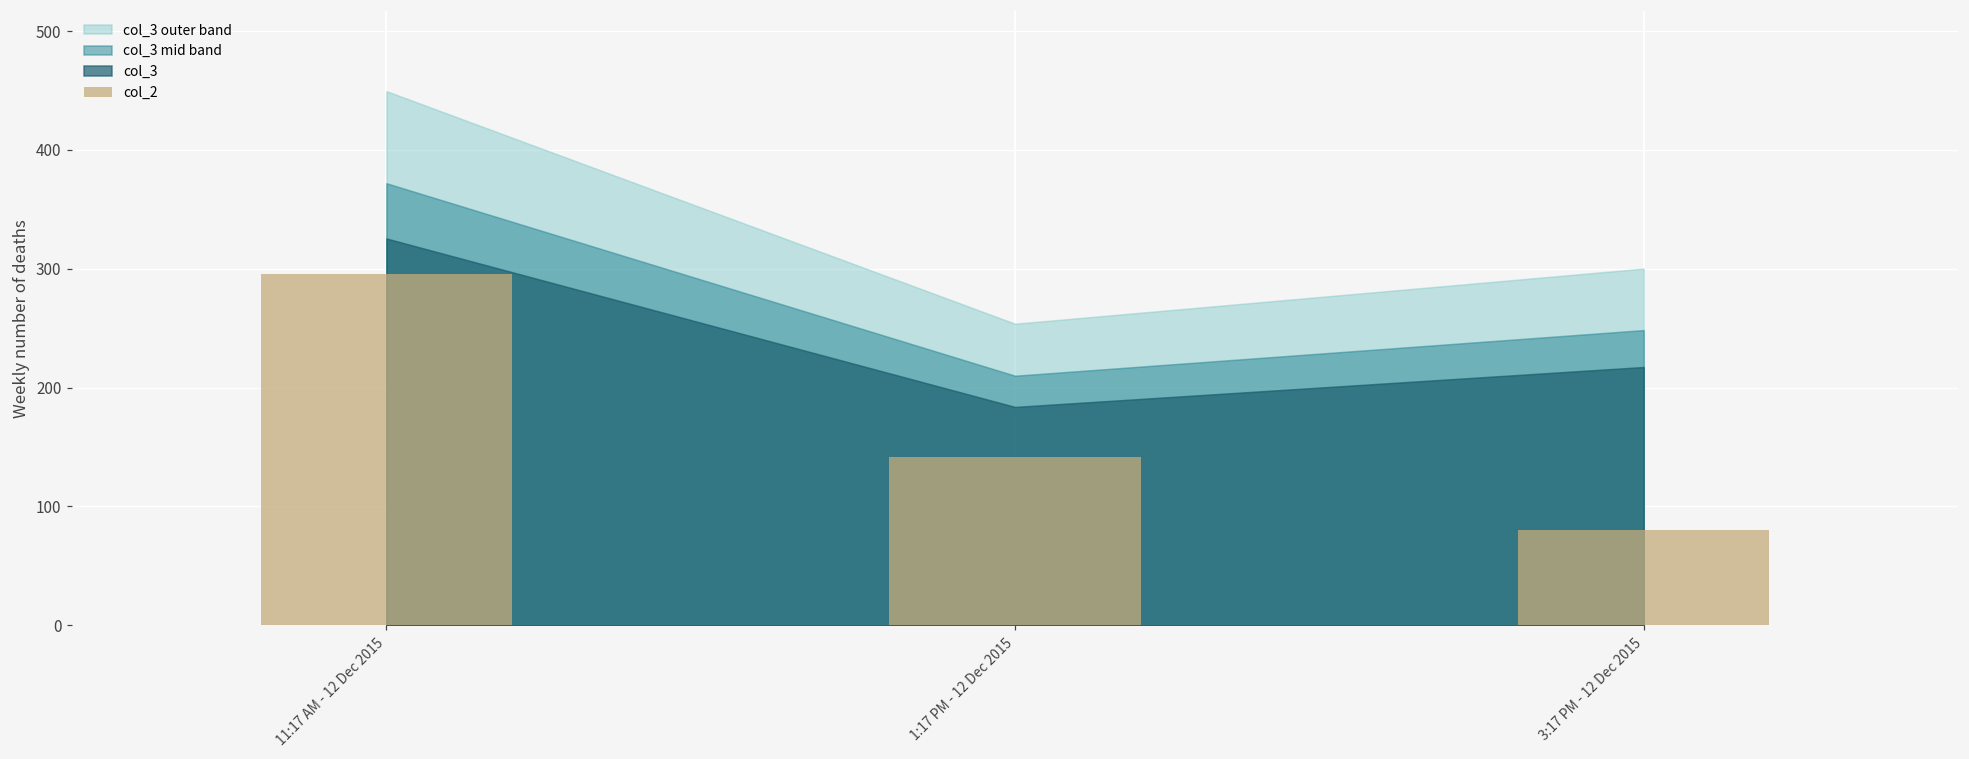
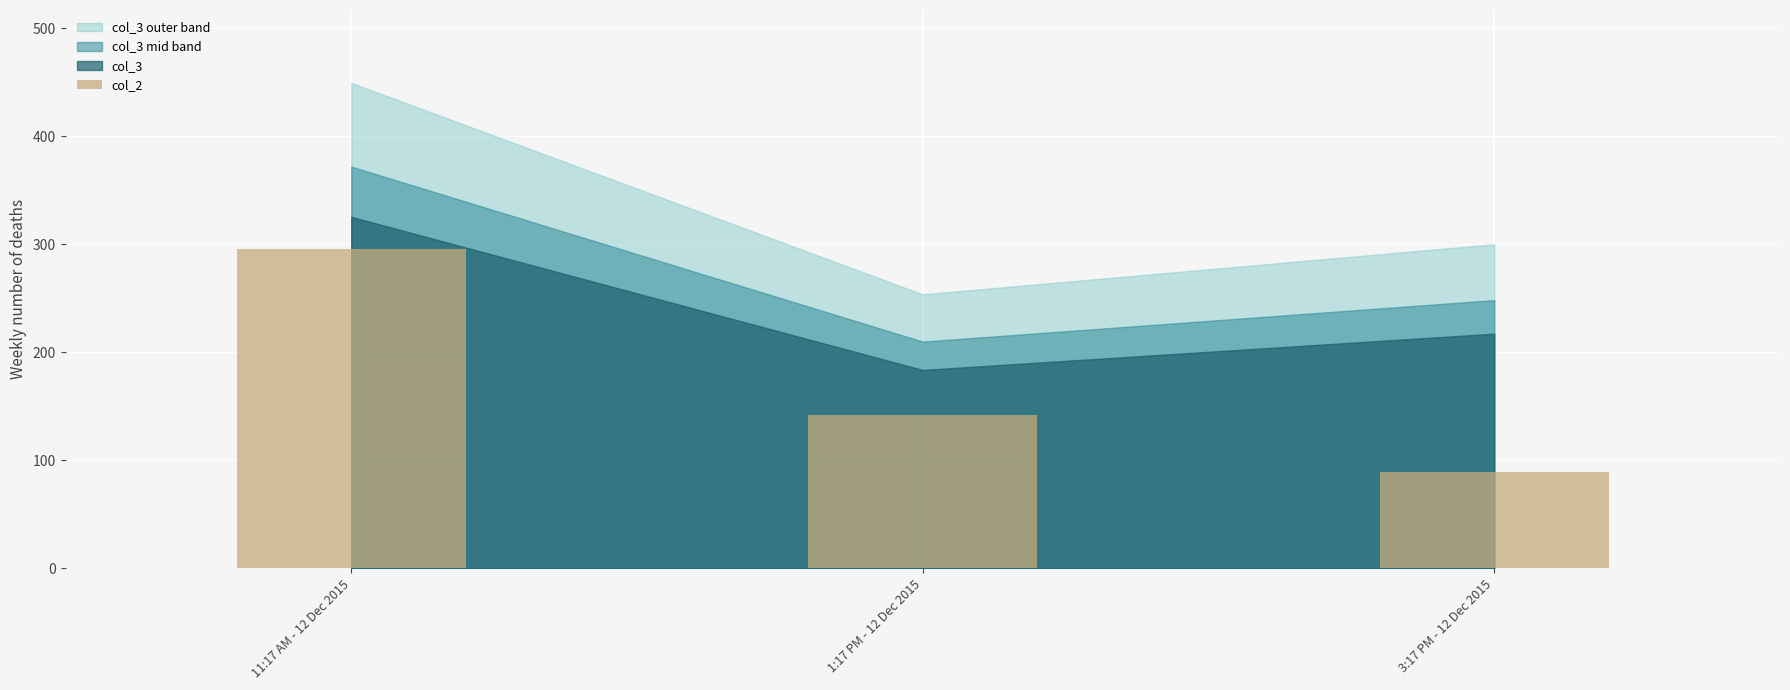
col_2, 3:17 PM - 12 Dec 2015: 80 -> 89
